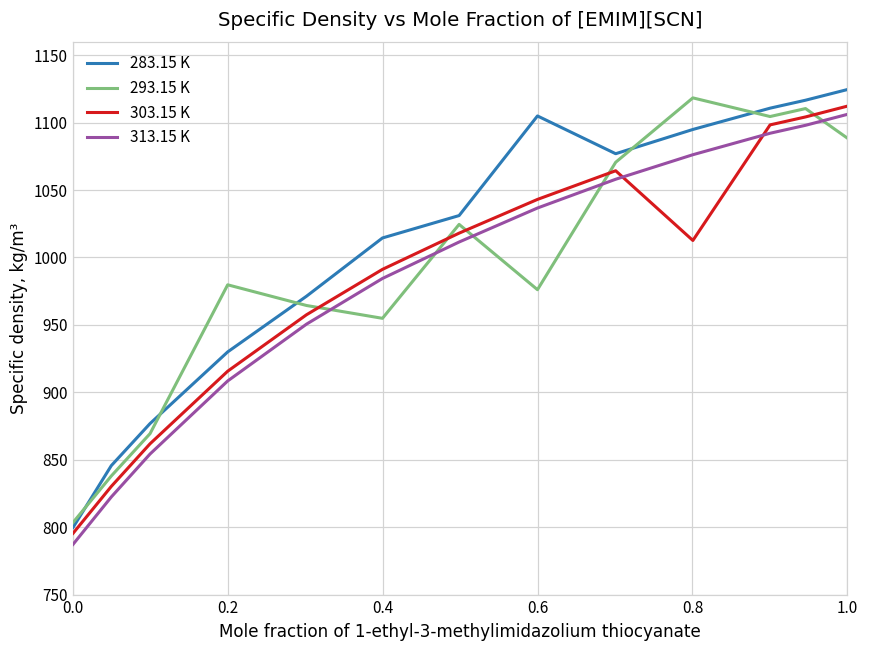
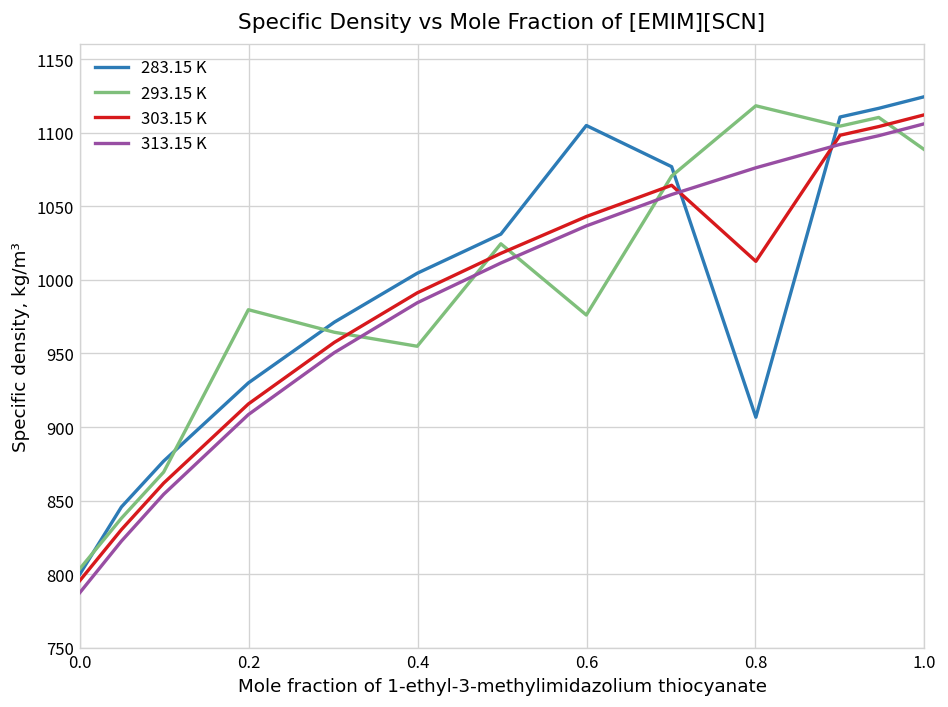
283.15 K, 0.4: 1014 -> 1005
283.15 K, 0.8: 1095 -> 907
